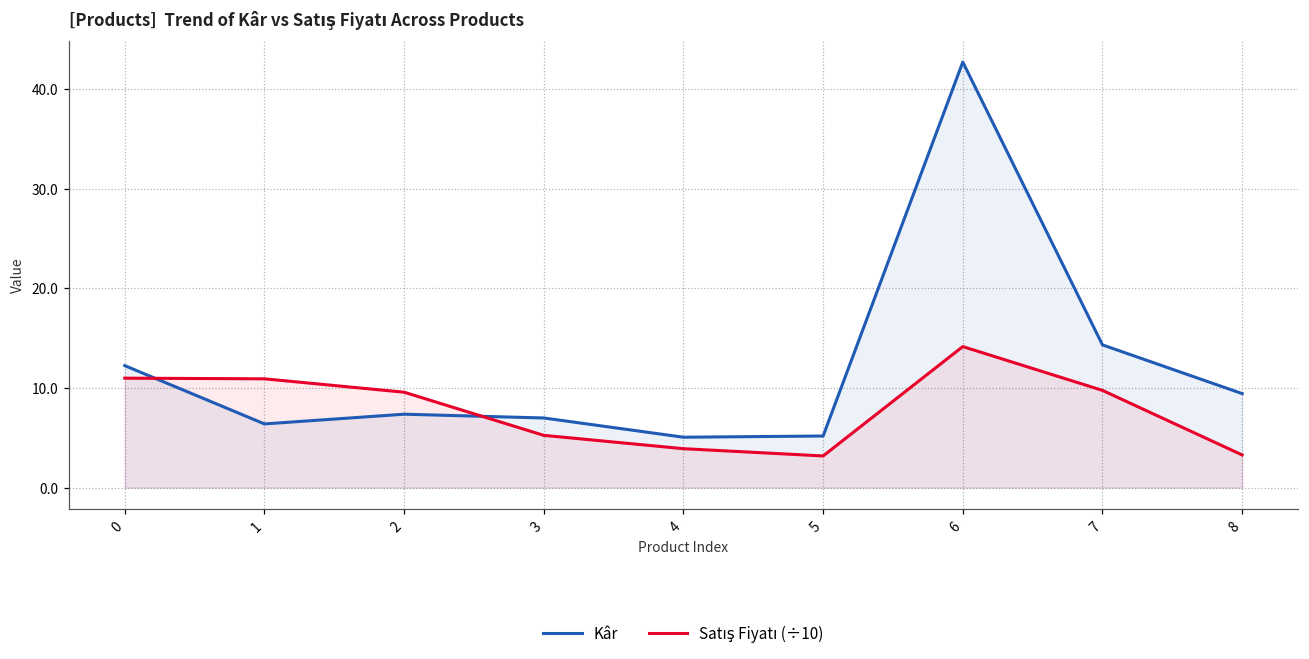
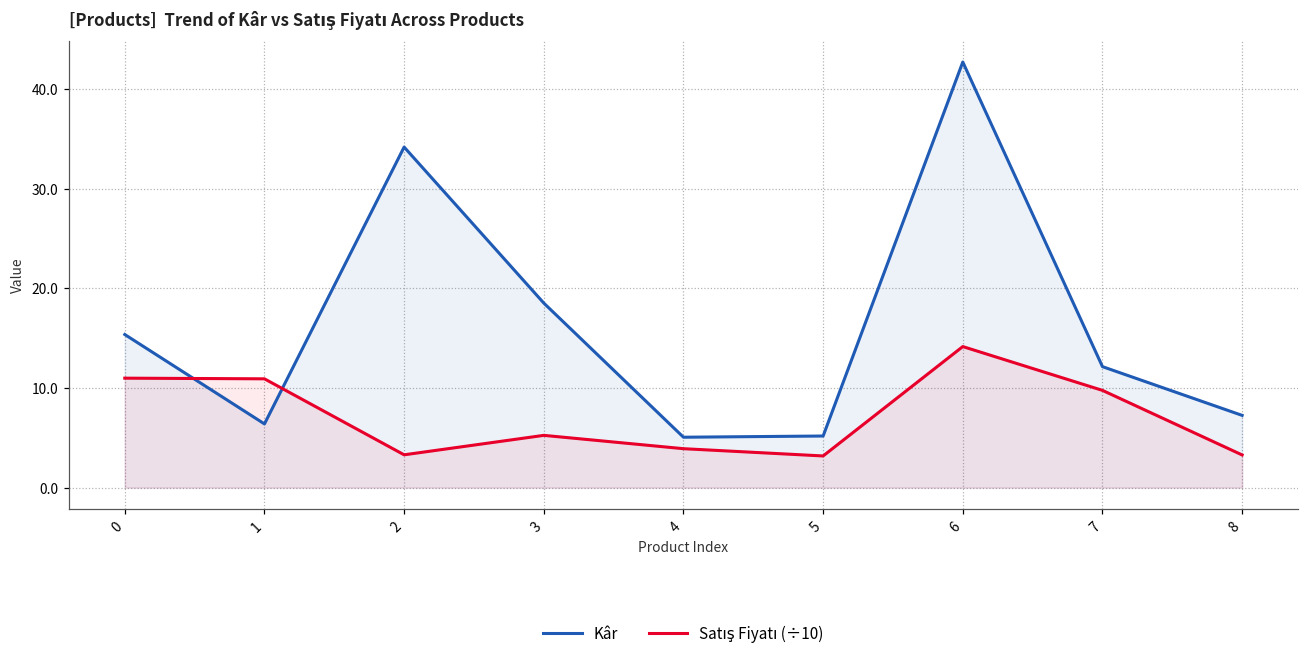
Kâr, 0: 12 -> 15
Kâr, 2: 7 -> 34
Satış Fiyatı (÷10), 2: 10 -> 3
Kâr, 3: 7 -> 19
Kâr, 7: 14 -> 12
Kâr, 8: 9 -> 7
